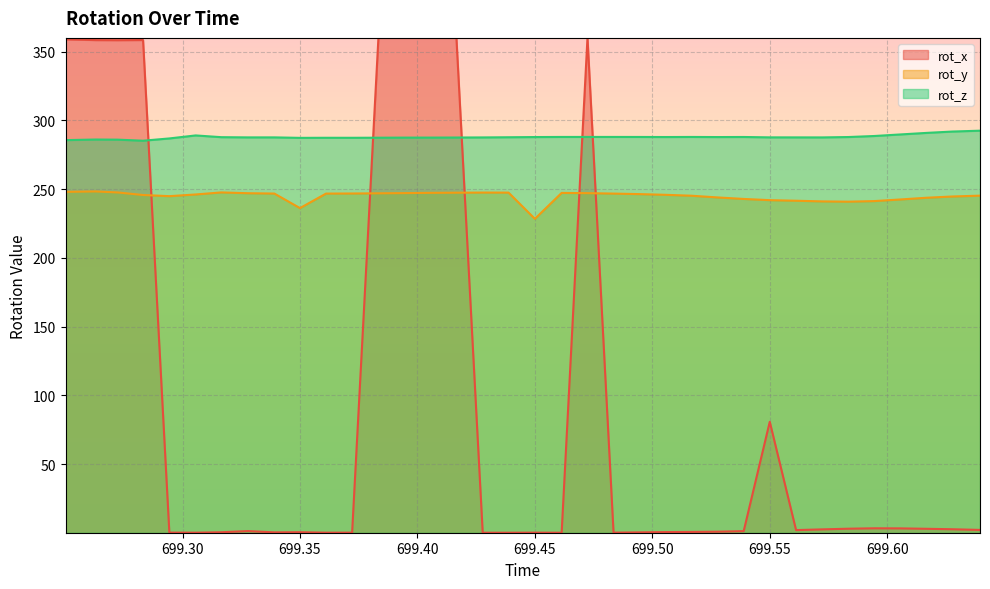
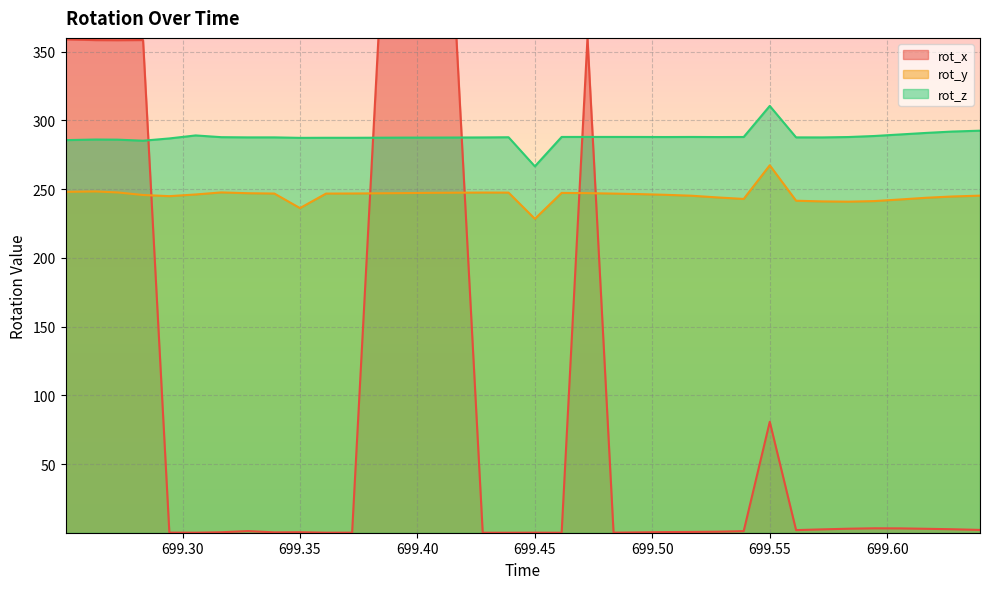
rot_z, 699.45: 288 -> 267
rot_y, 699.55: 242 -> 267
rot_z, 699.55: 288 -> 311
